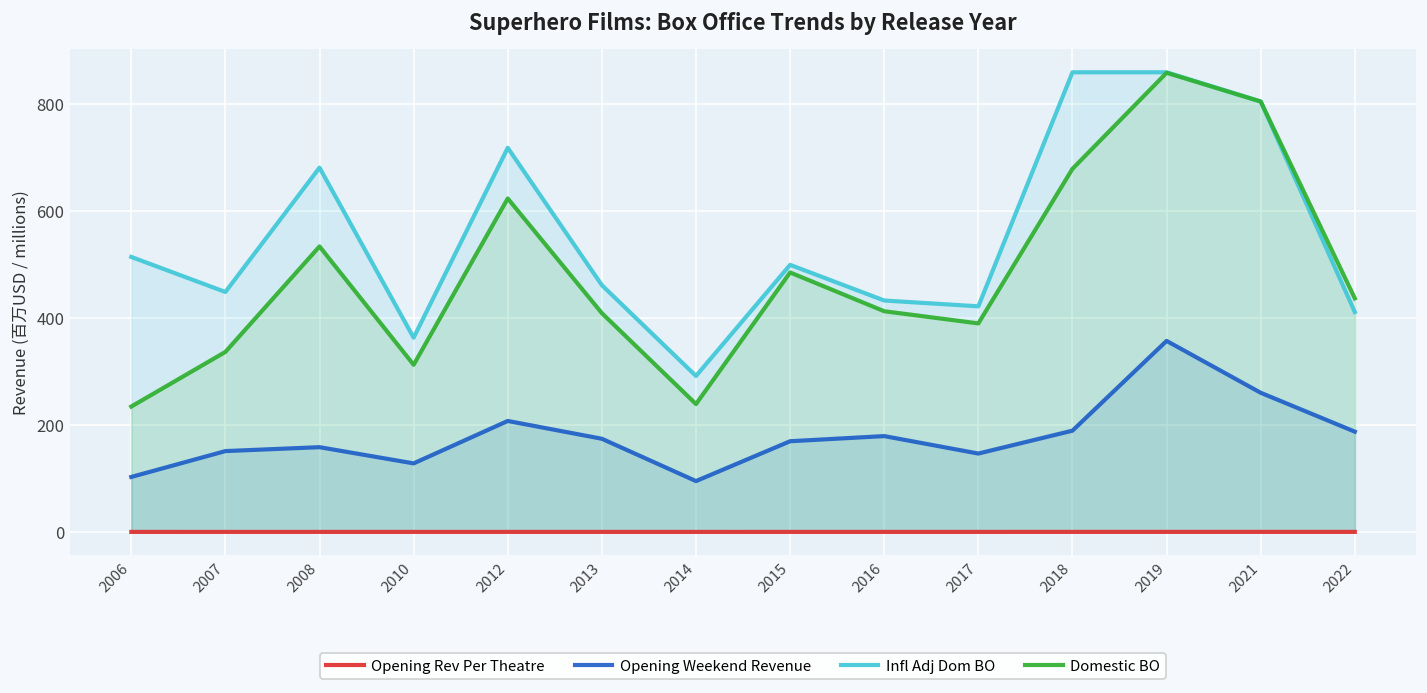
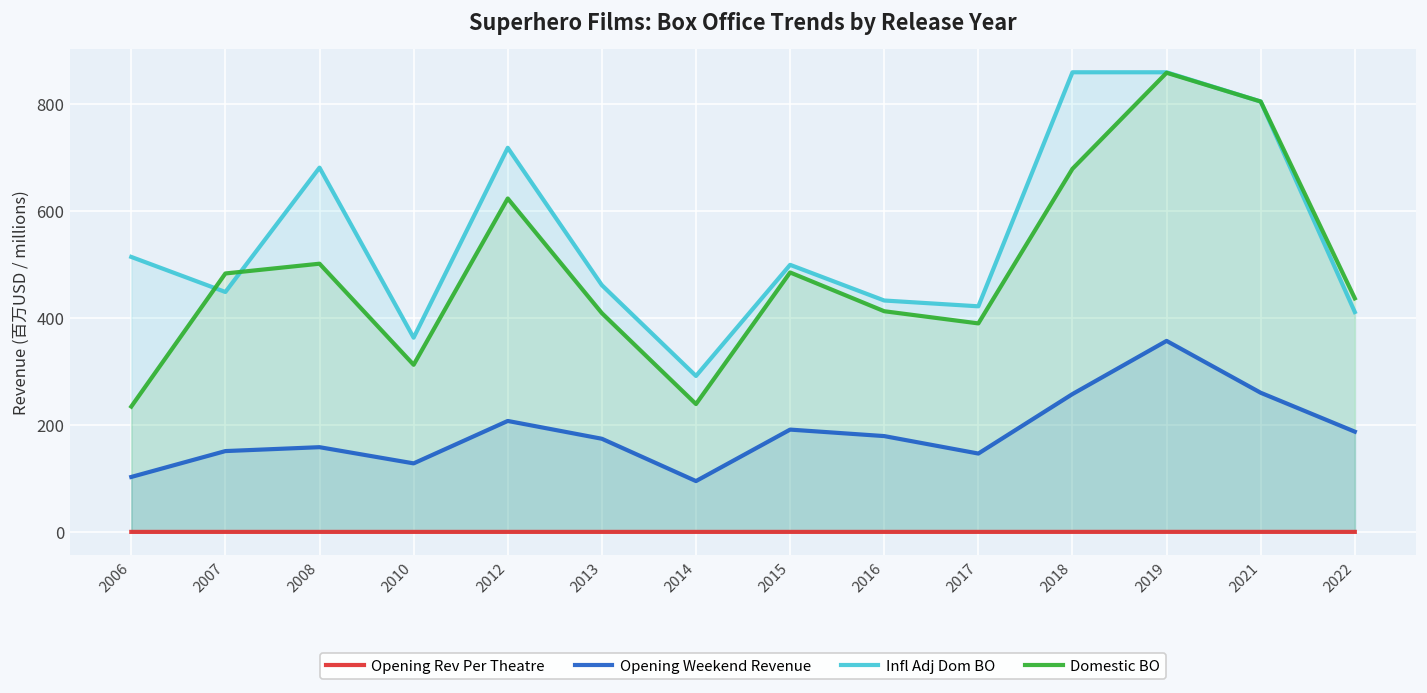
Domestic BO, 2007: 340 -> 480
Domestic BO, 2008: 530 -> 500
Opening Weekend Revenue, 2015: 170 -> 190
Opening Weekend Revenue, 2018: 190 -> 260
